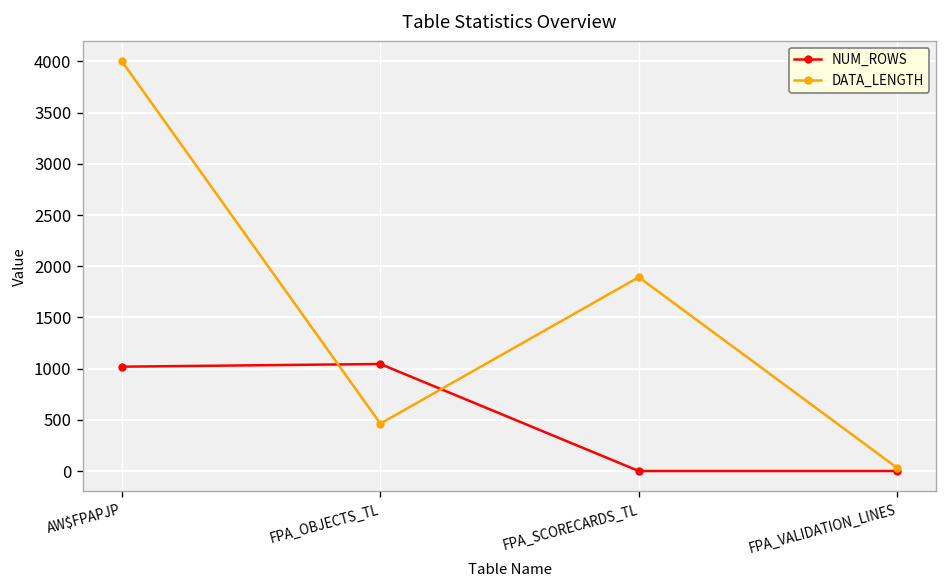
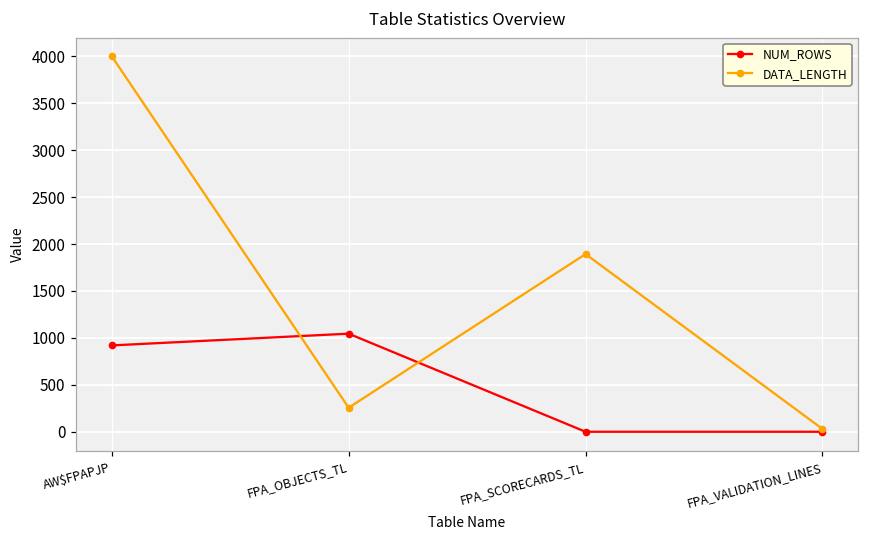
NUM_ROWS, AW$FPAPJP: 1000 -> 900
DATA_LENGTH, FPA_OBJECTS_TL: 500 -> 300
